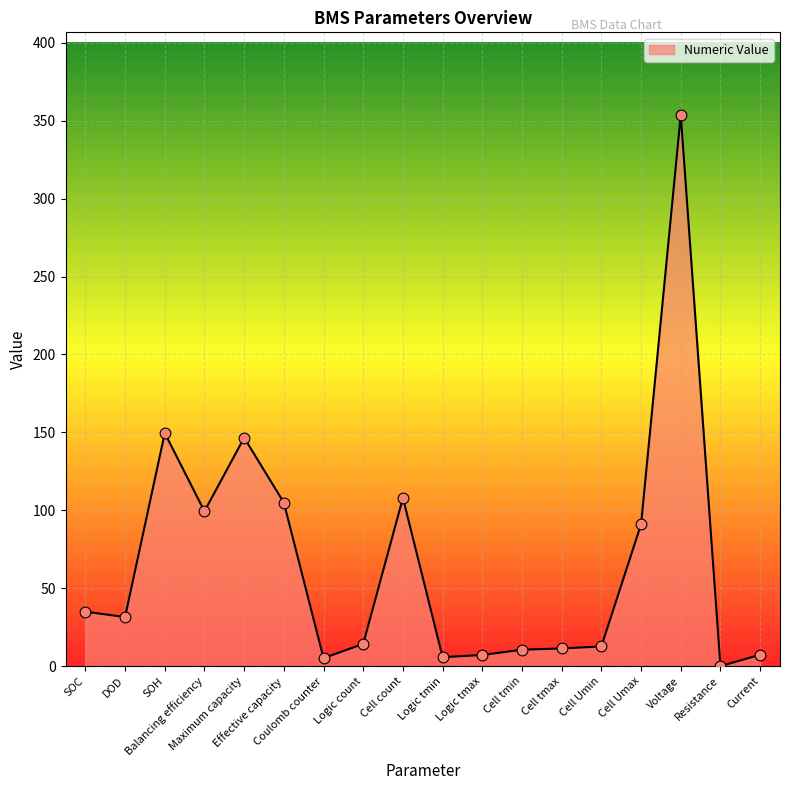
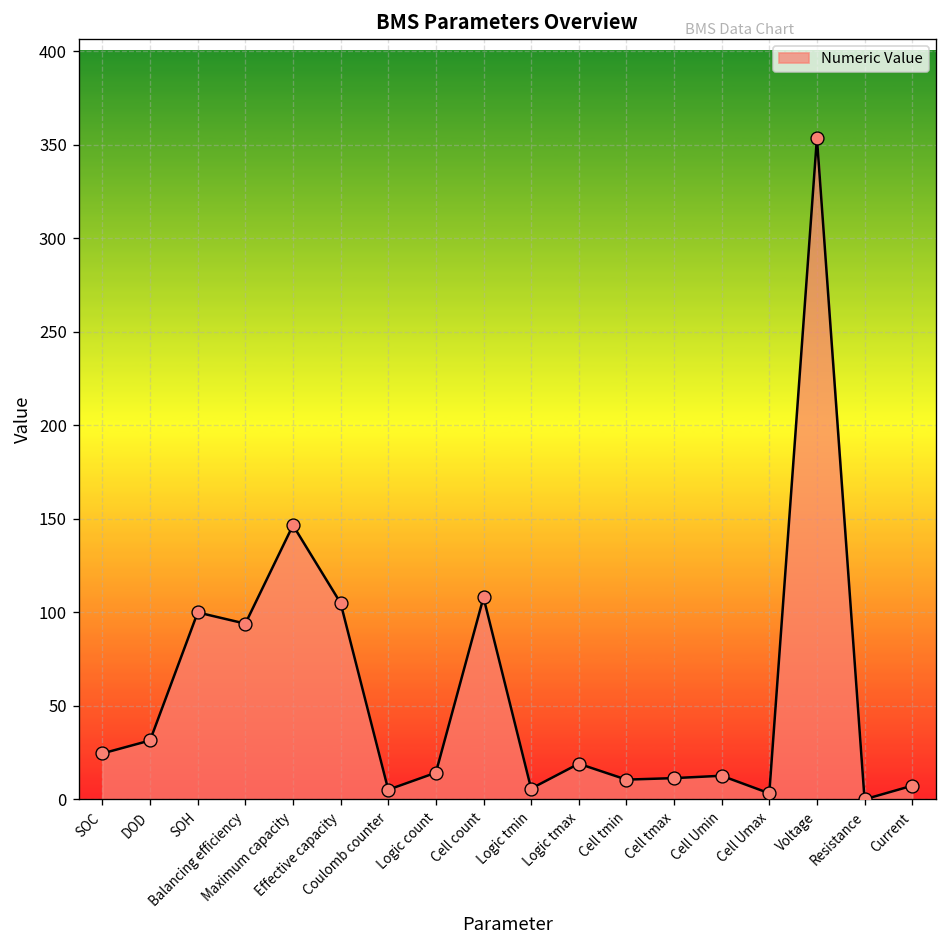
SOC: 35 -> 25
SOH: 150 -> 100
Balancing efficiency: 99 -> 94
Logic tmax: 7 -> 19
Cell Umax: 91 -> 3
